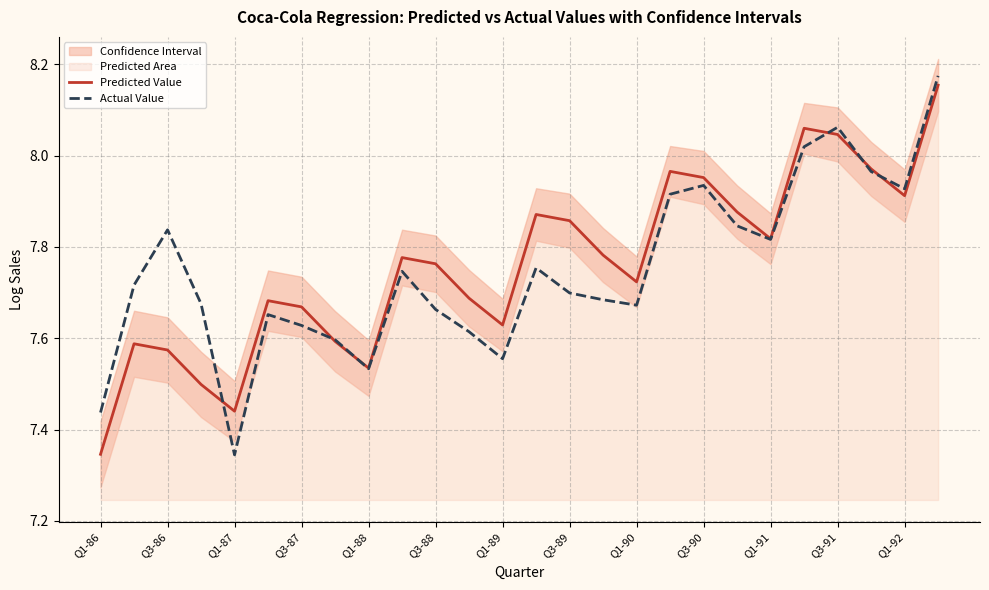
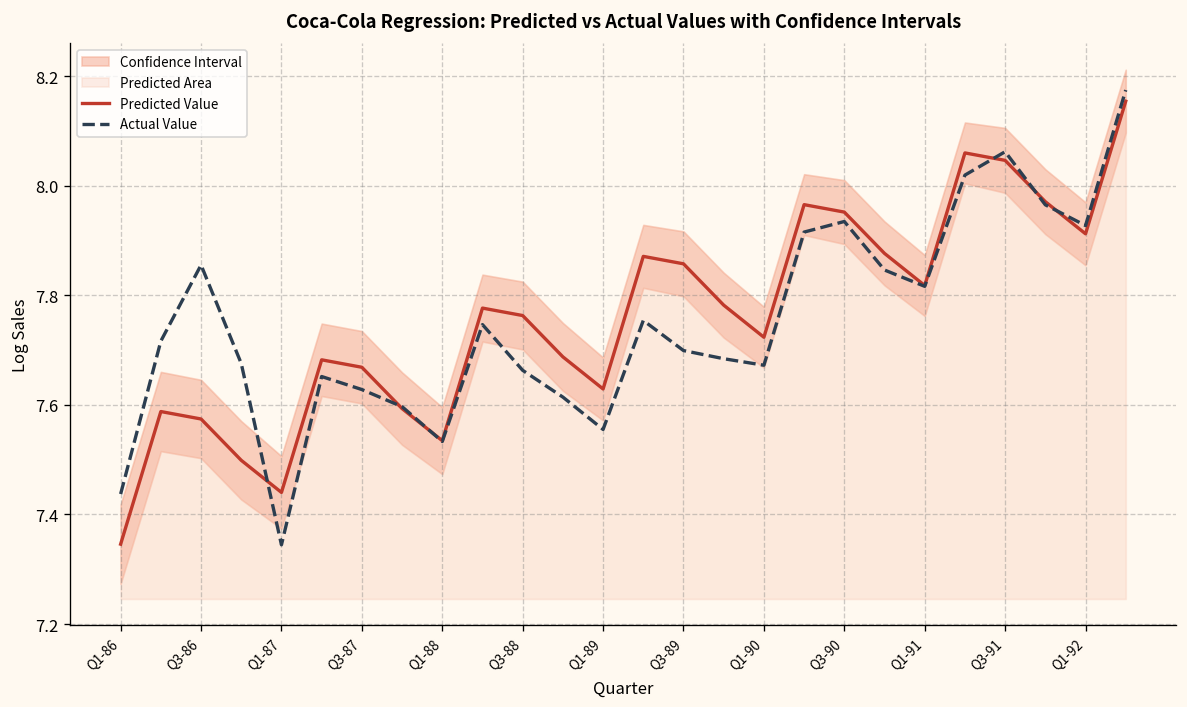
Actual Value, Q3-86: 7.84 -> 7.86
